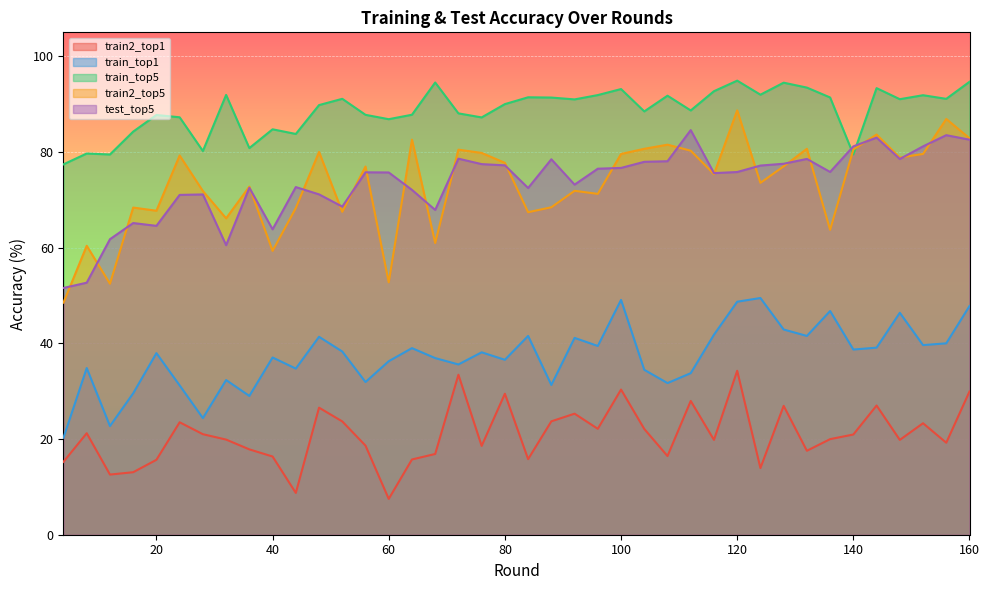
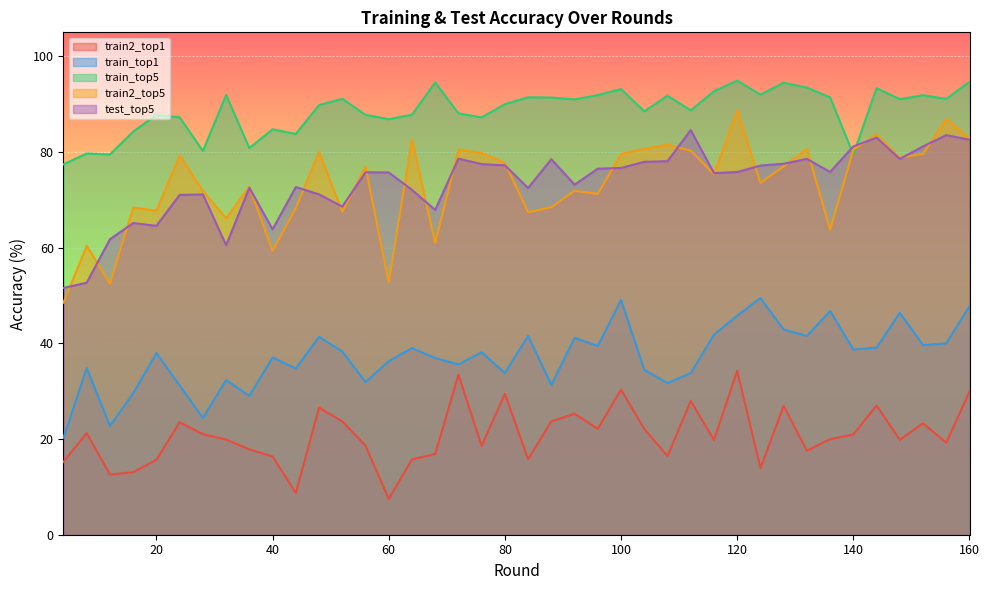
train_top1, 80: 37 -> 34
train_top1, 120: 49 -> 46
